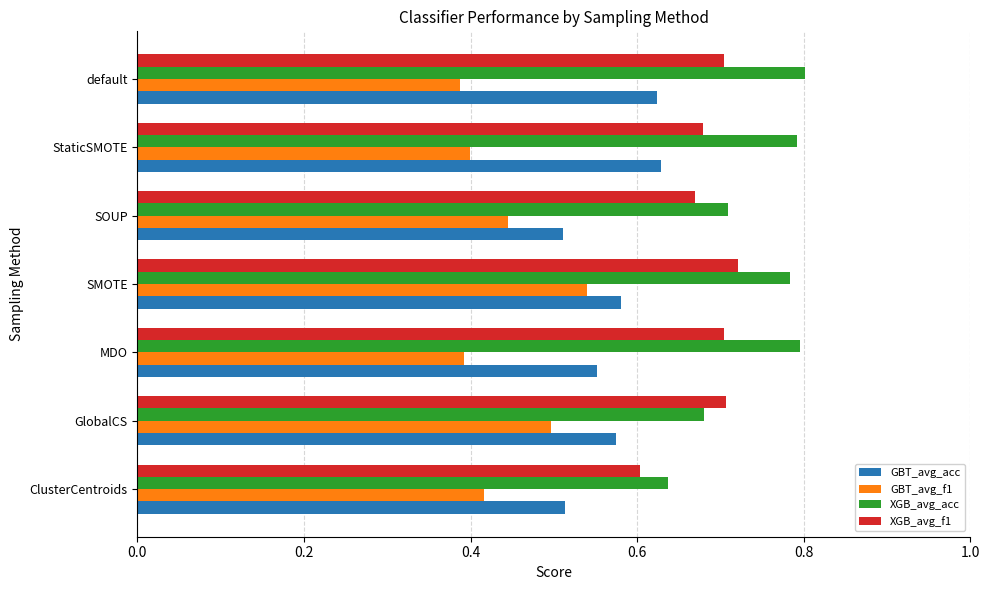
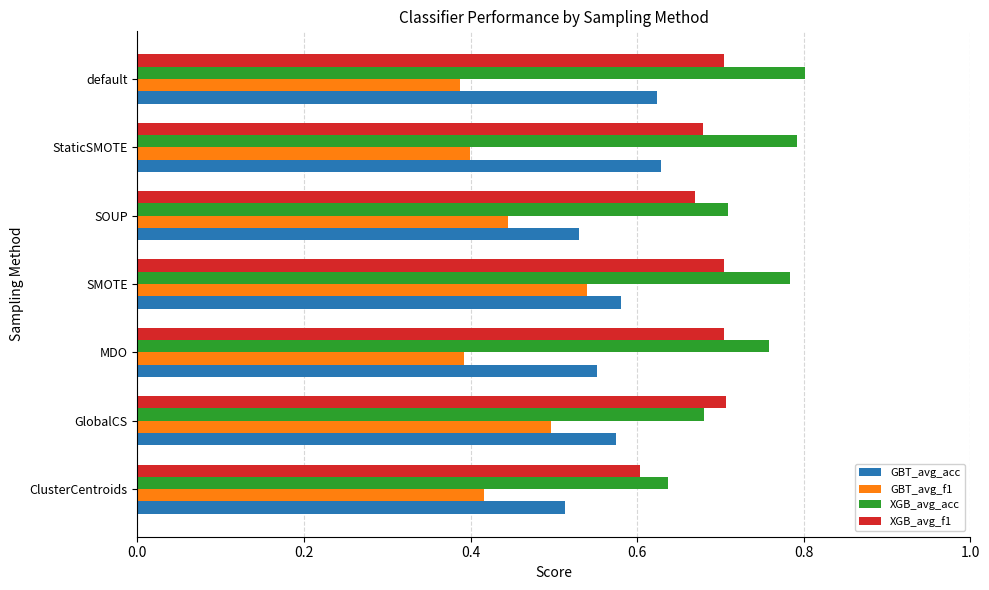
GBT_avg_acc, SOUP: 0.51 -> 0.53
XGB_avg_f1, SMOTE: 0.72 -> 0.70
XGB_avg_acc, MDO: 0.80 -> 0.76
